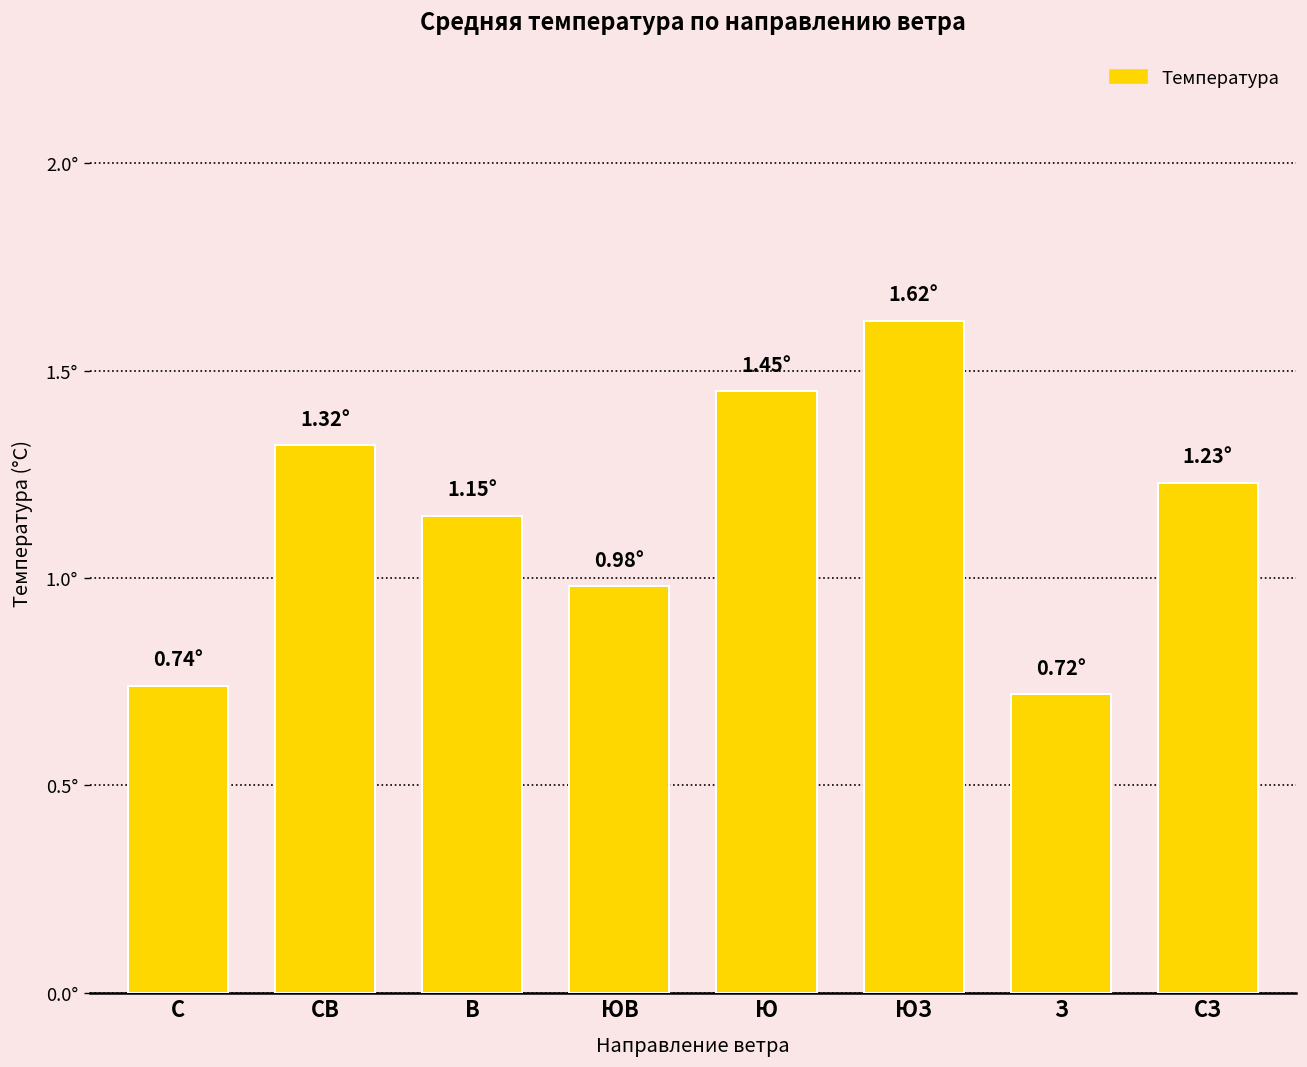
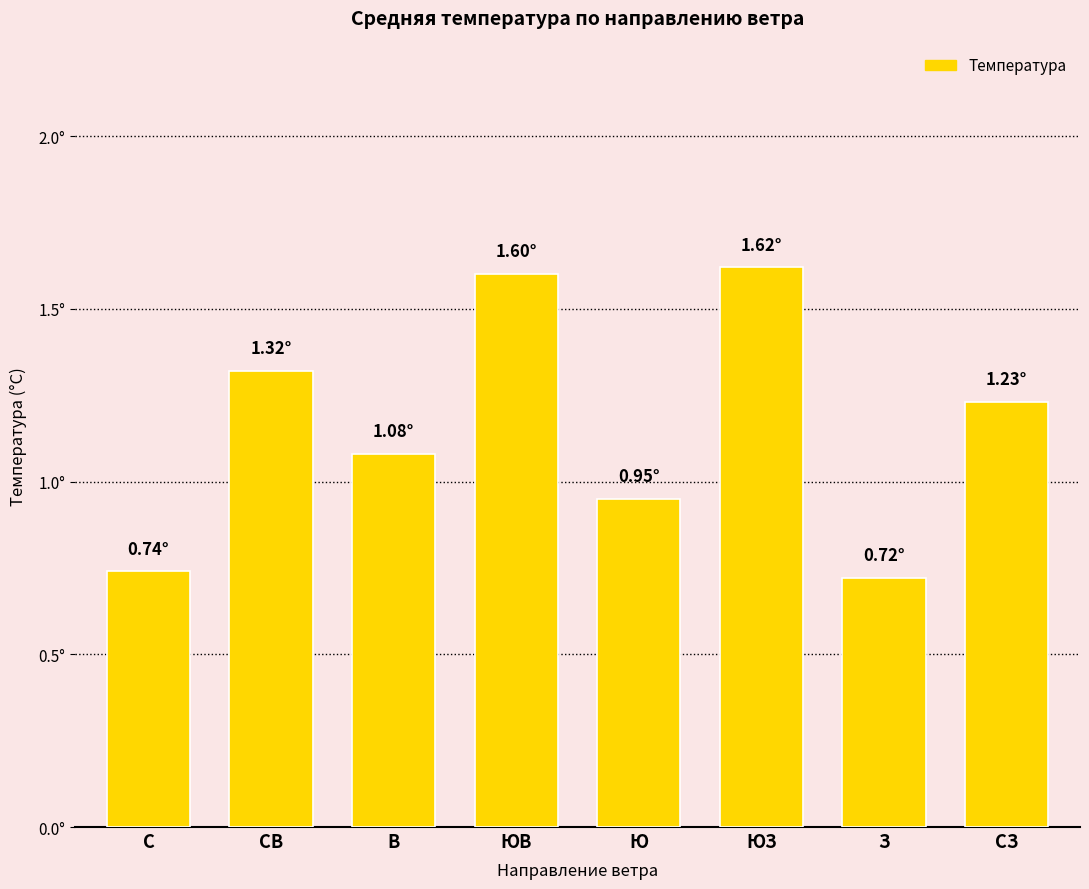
В: 1.15° -> 1.08°
ЮВ: 0.98° -> 1.60°
Ю: 1.45° -> 0.95°
